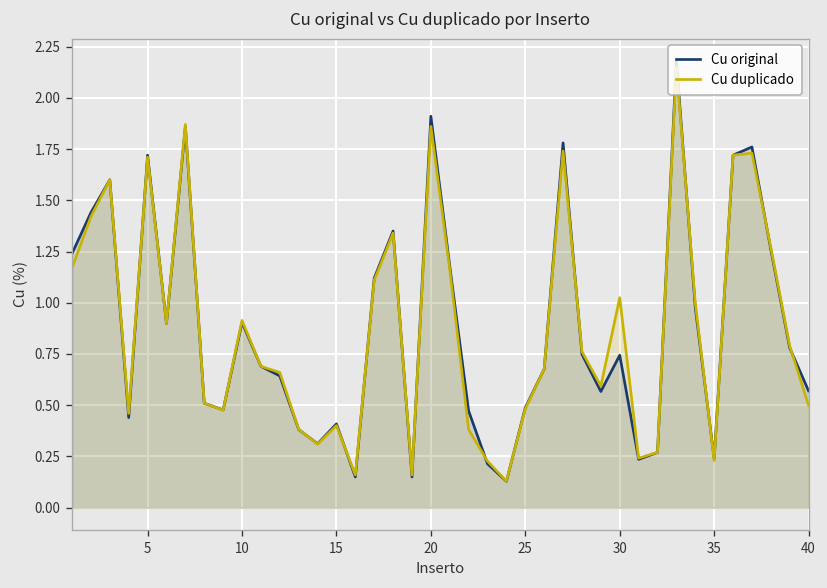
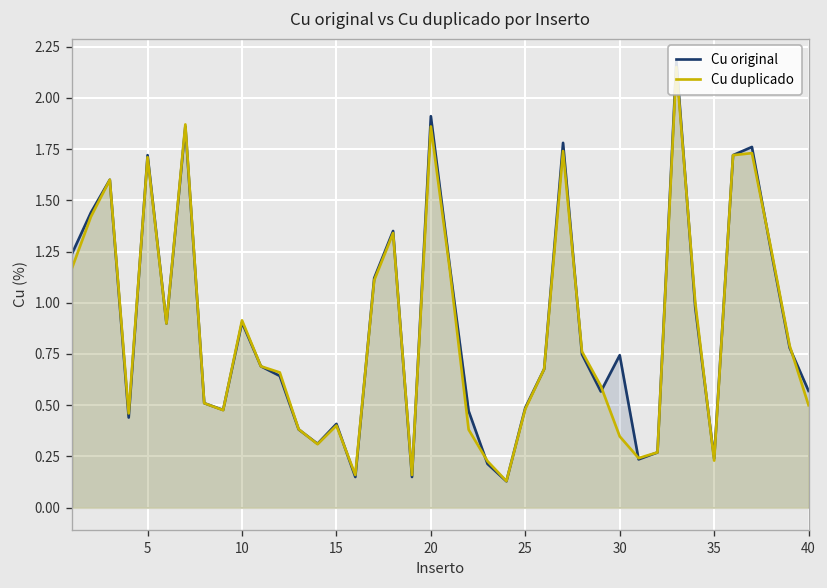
Cu duplicado, 30: 1.03 -> 0.35
